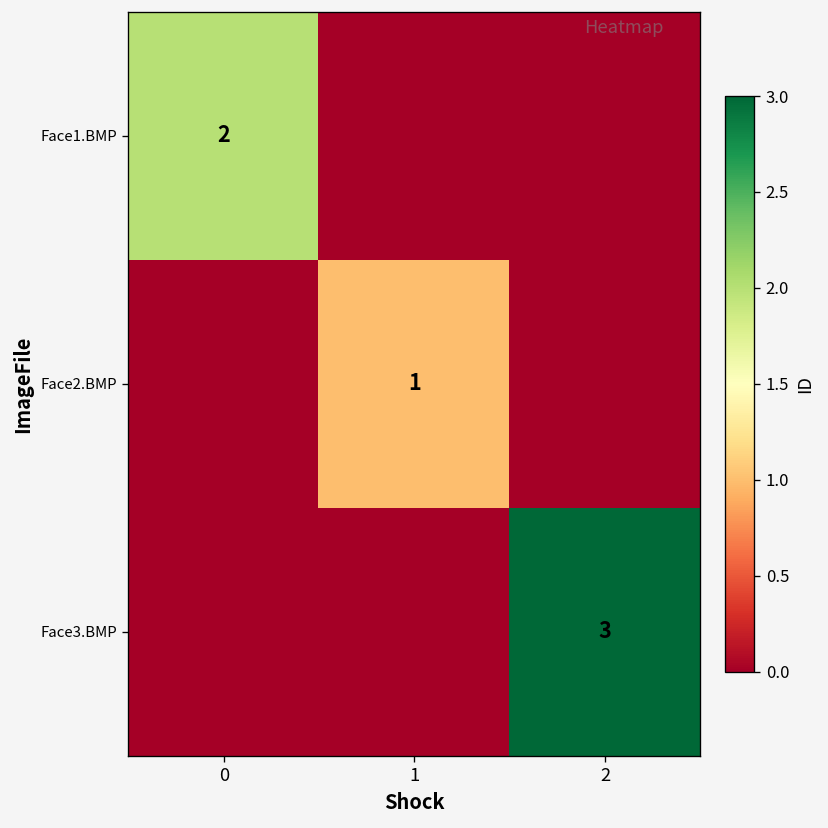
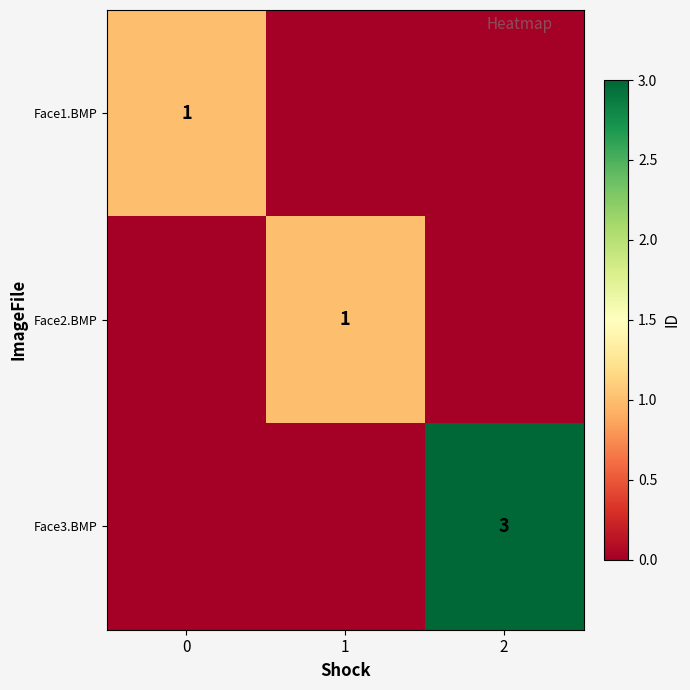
Face1.BMP, 0: 2 -> 1
